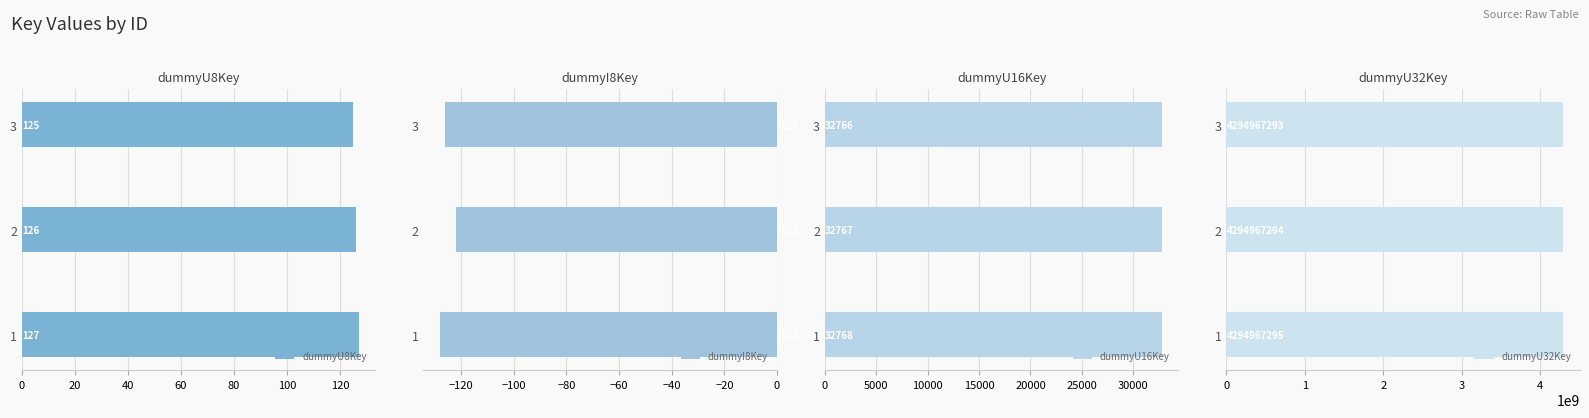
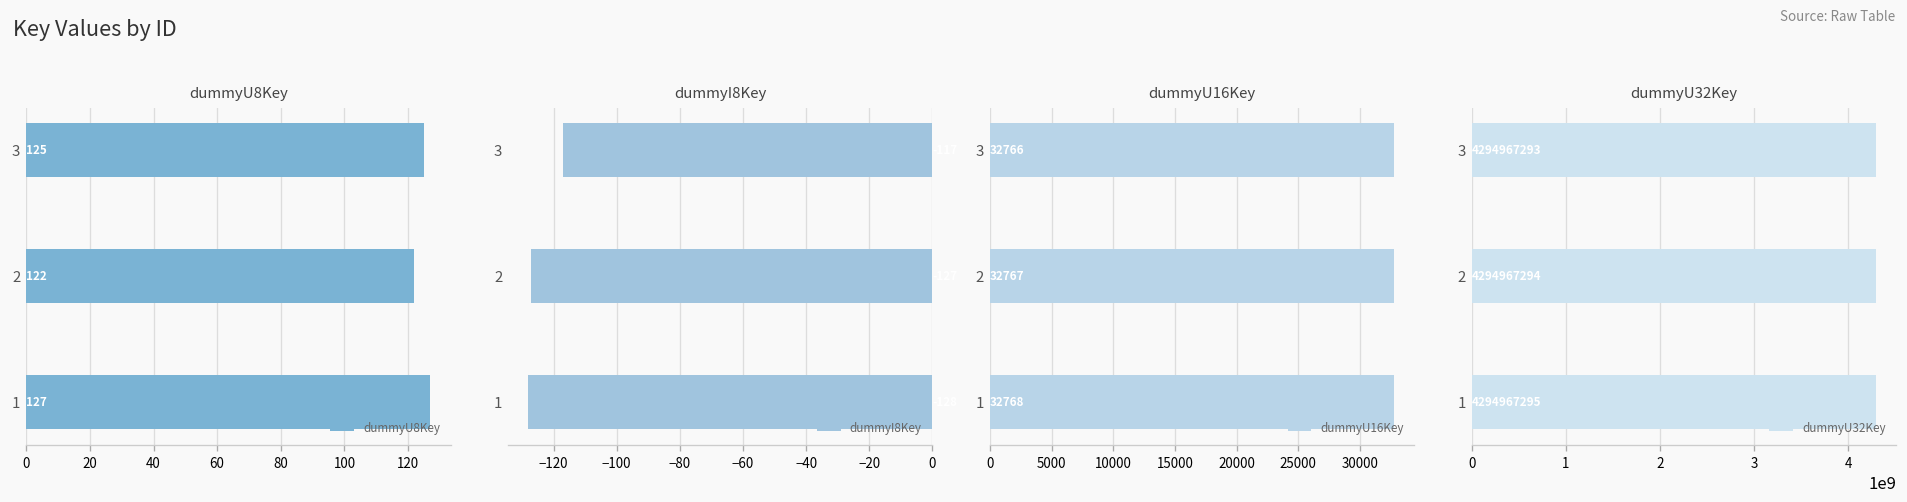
dummyU8Key, 2: 126 -> 122
dummyI8Key, 3: -126 -> -117
dummyI8Key, 2: -122 -> -127
